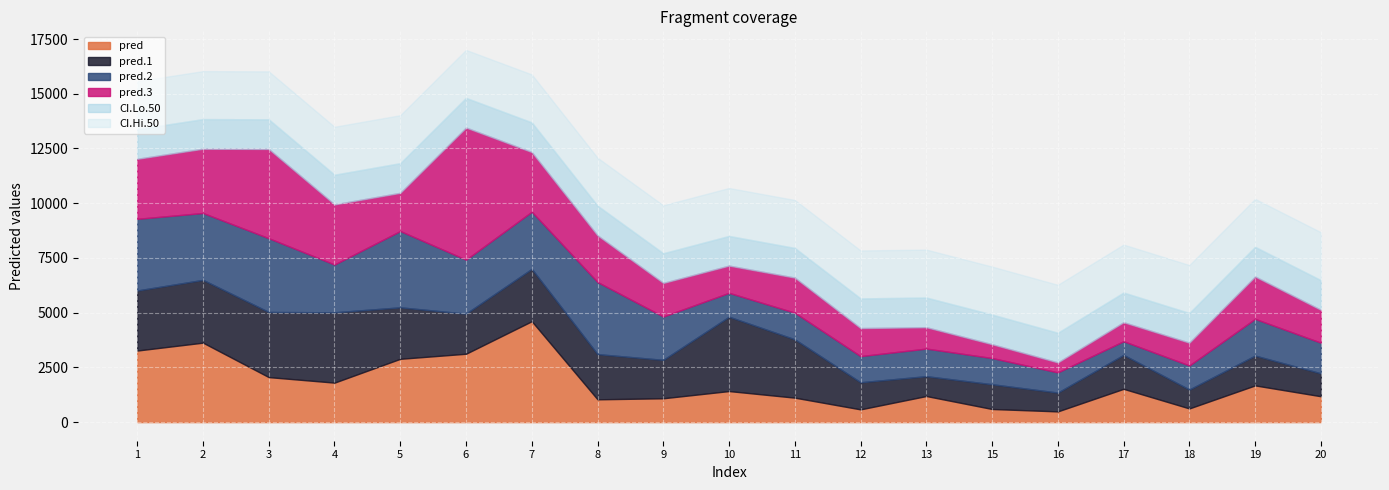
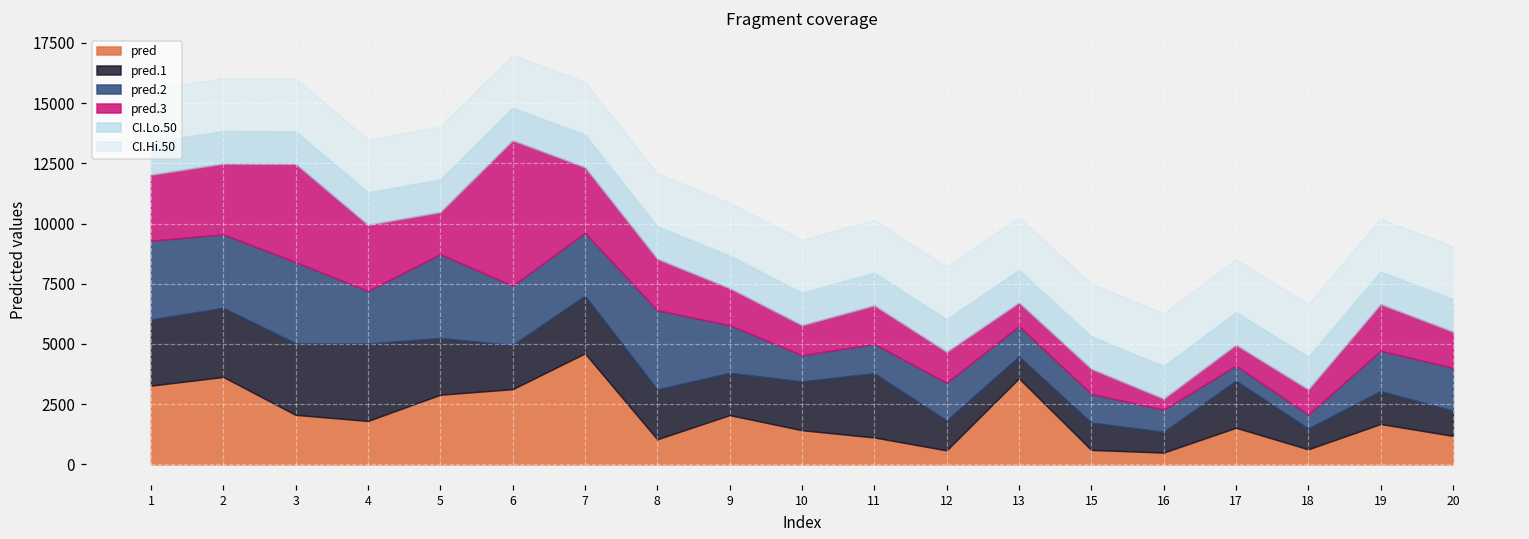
pred, 9: 1100 -> 2000
pred.1, 10: 3400 -> 2000
pred.2, 12: 1200 -> 1600
pred, 13: 1200 -> 3600
pred.3, 15: 600 -> 1000
pred.1, 17: 1600 -> 2000
pred.2, 18: 1100 -> 600
pred.2, 20: 1400 -> 1800
